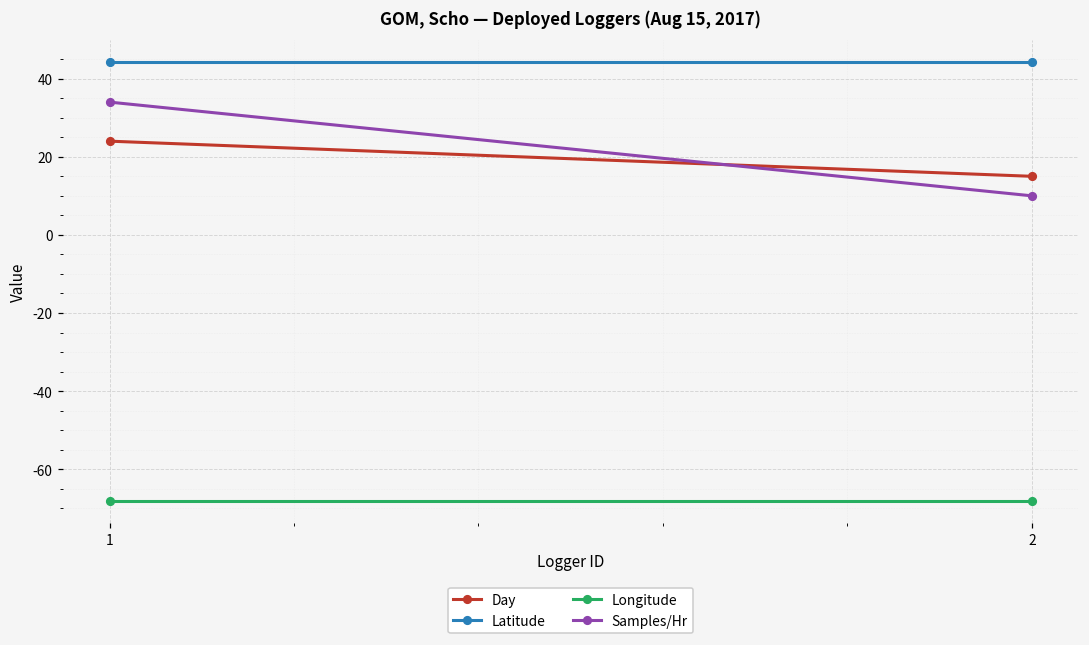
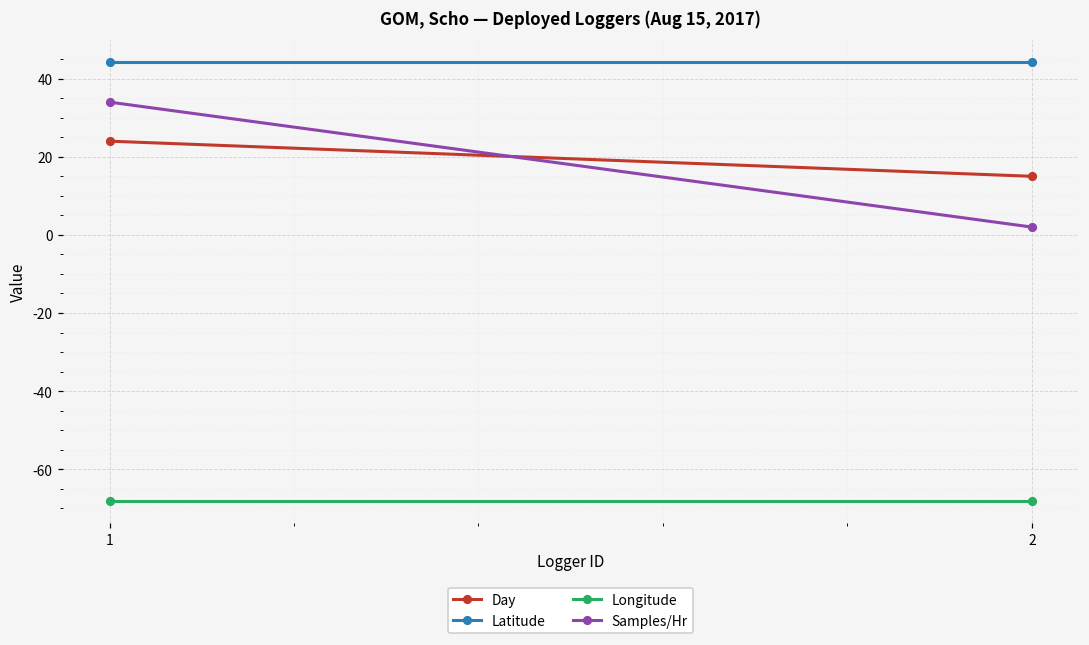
Samples/Hr, 2: 10 -> 2
